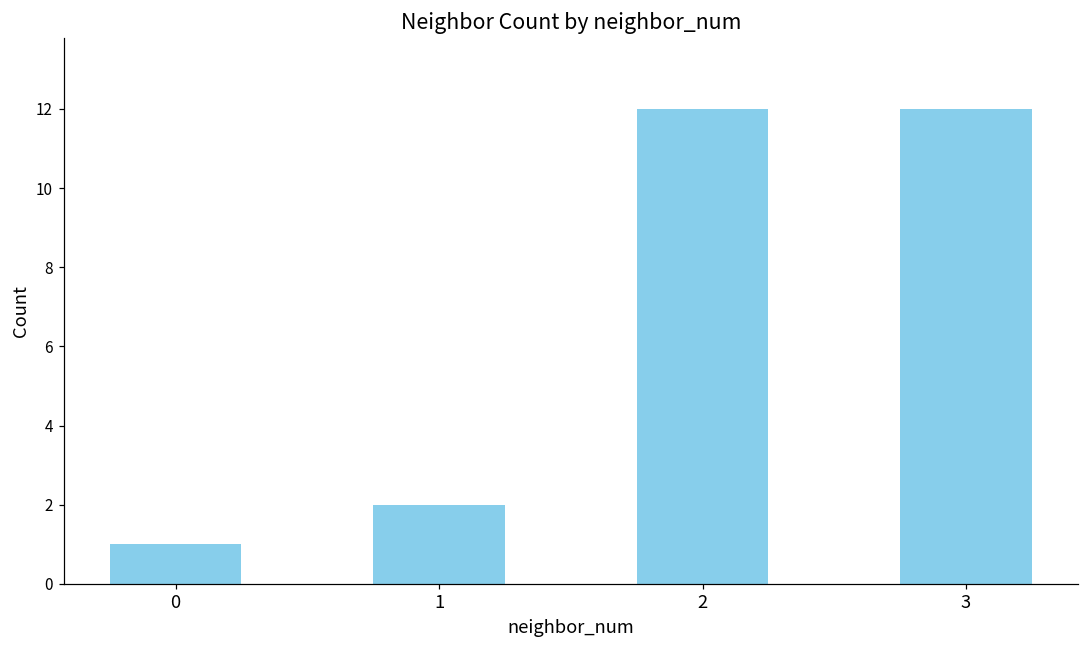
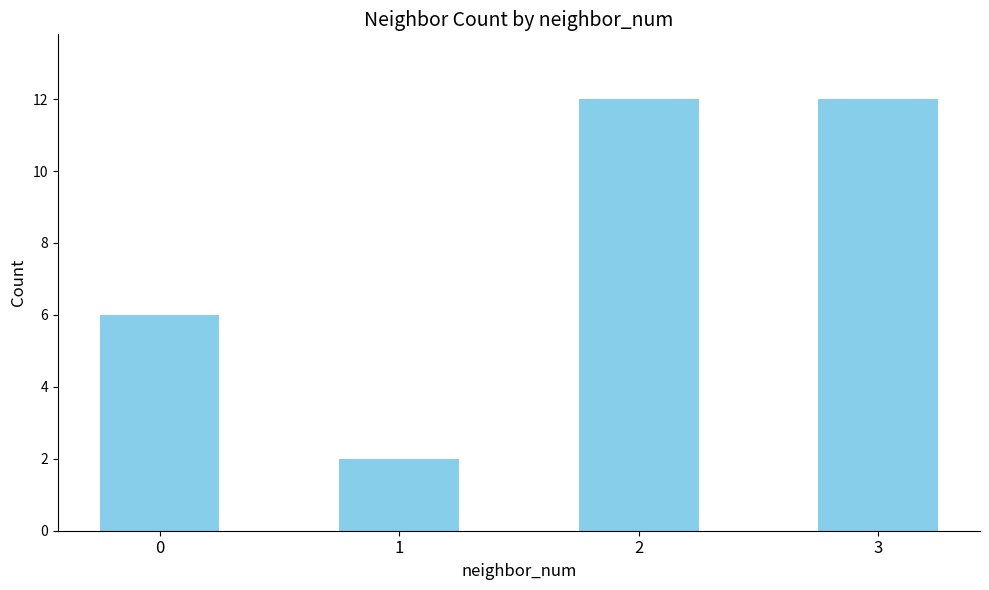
0: 1 -> 6
